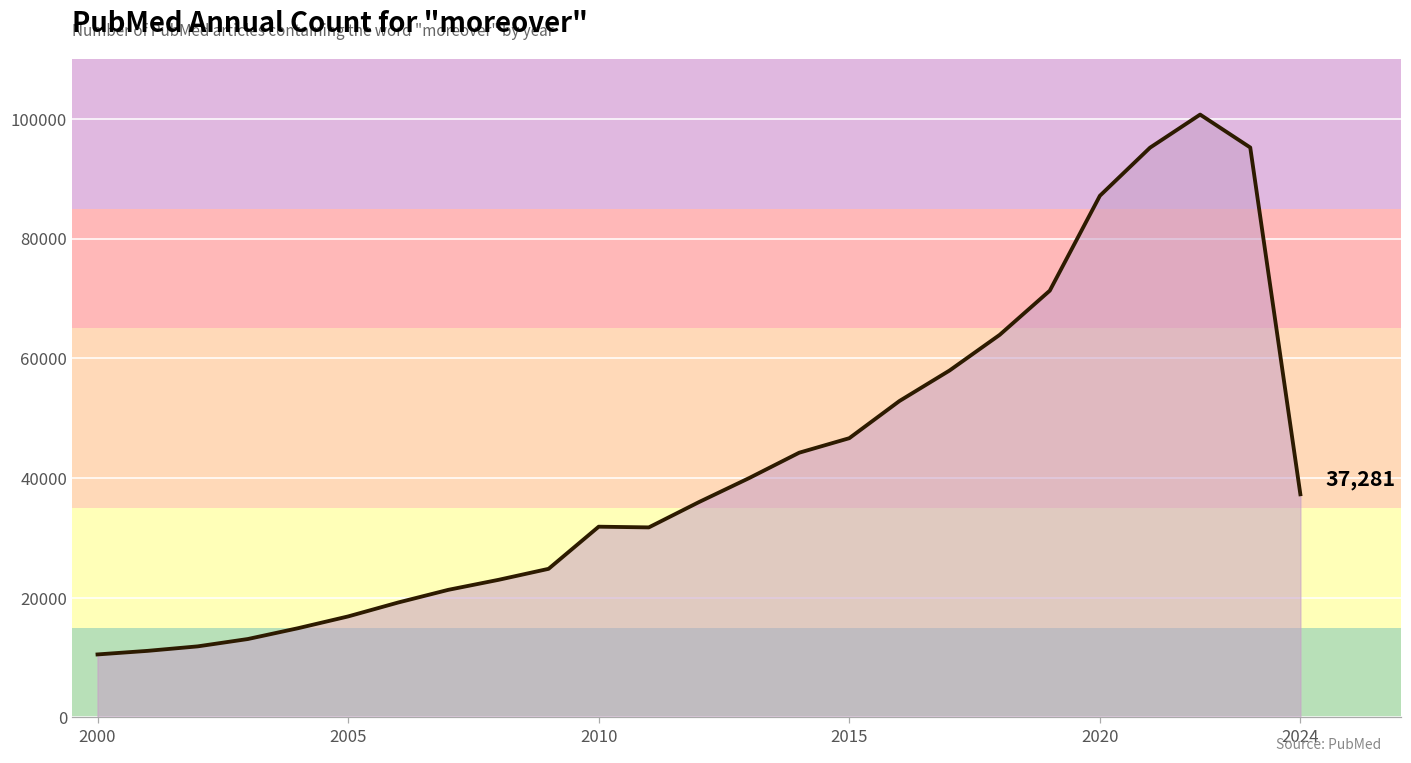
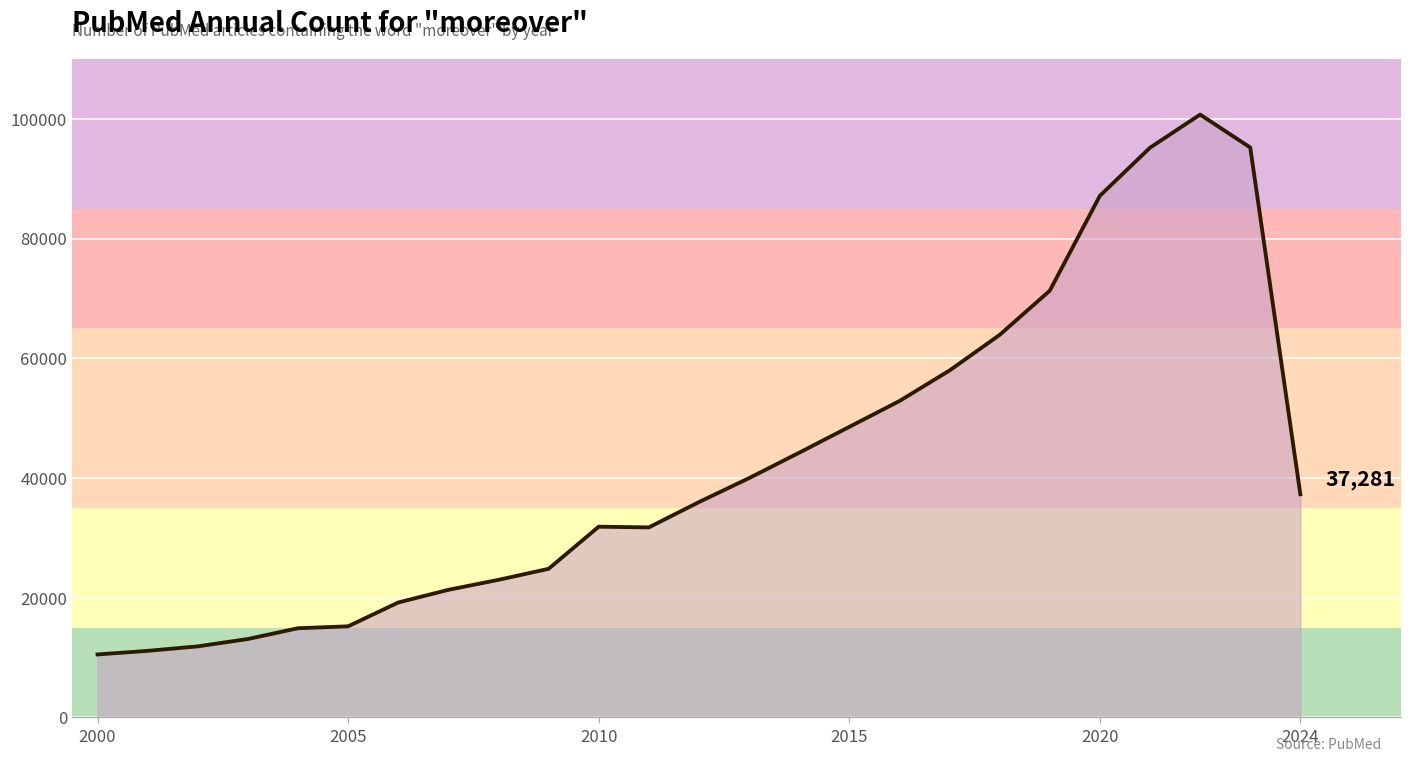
2005: 17000 -> 15000
2015: 47000 -> 49000
